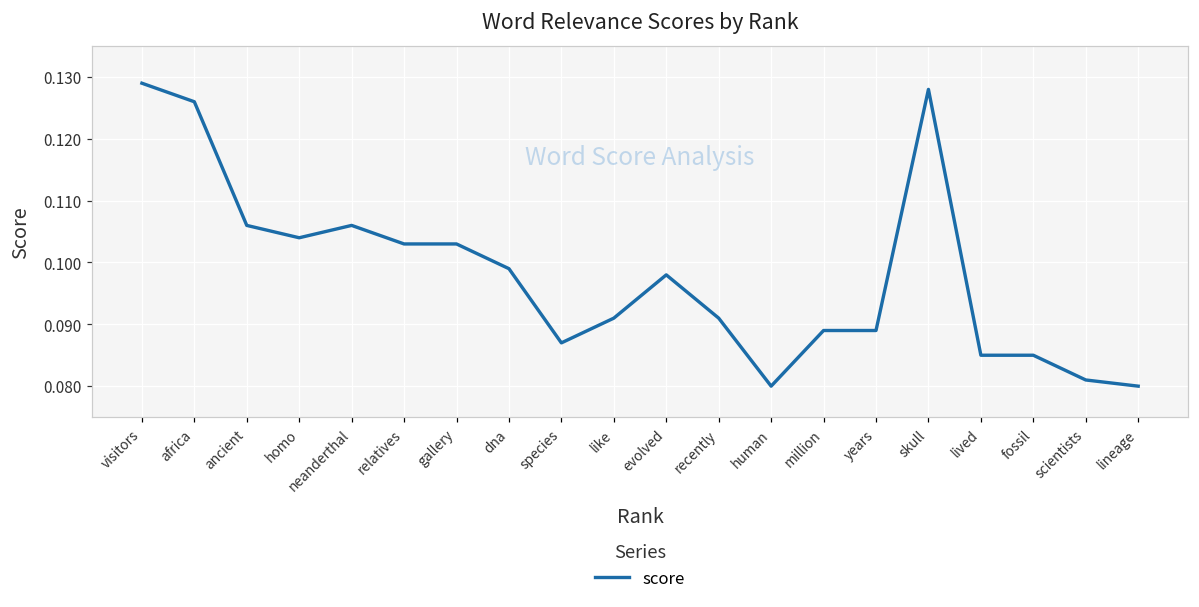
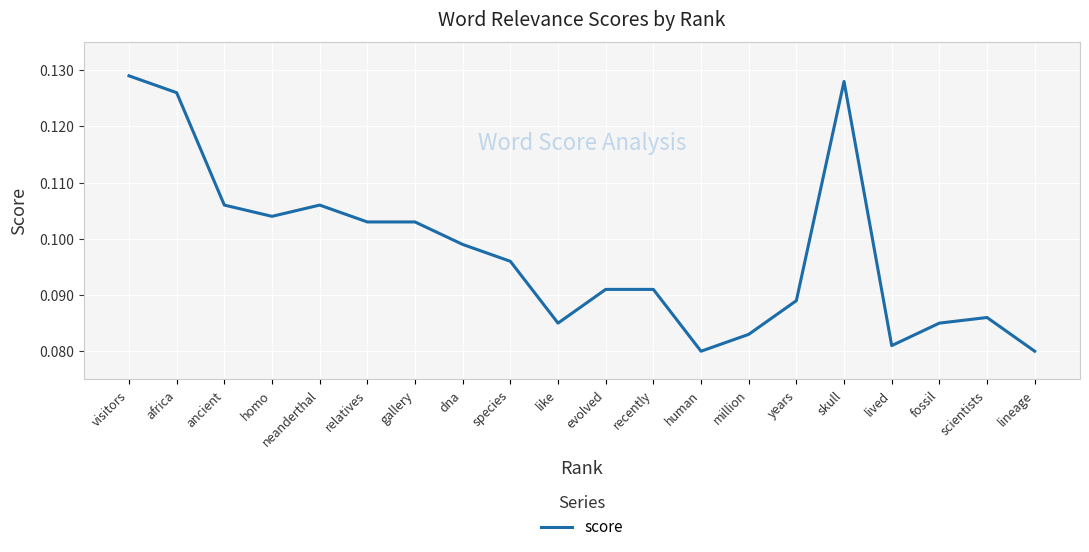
species: 0.087 -> 0.096
like: 0.091 -> 0.085
evolved: 0.098 -> 0.091
million: 0.089 -> 0.083
lived: 0.085 -> 0.081
scientists: 0.081 -> 0.086
